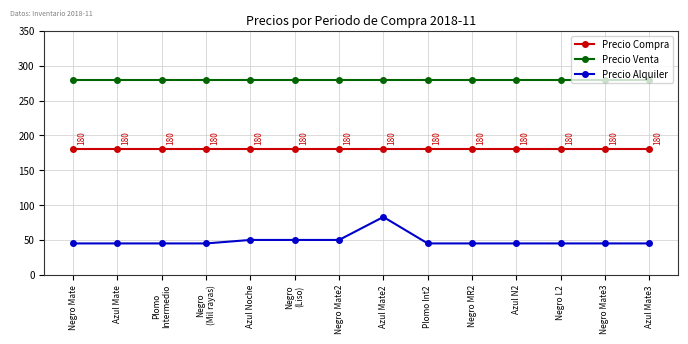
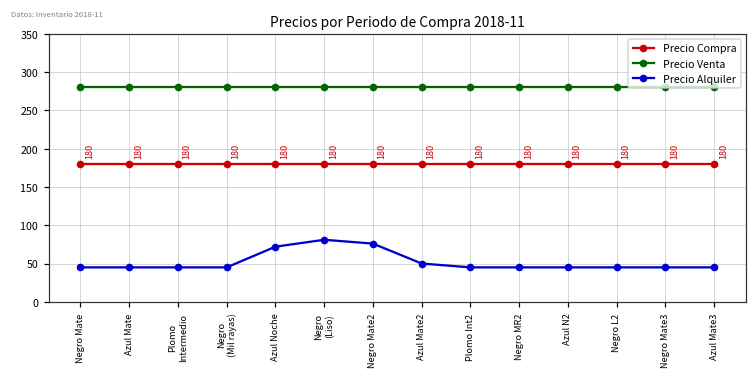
Precio Alquiler, Azul Noche: 50 -> 70
Precio Alquiler, Negro (Liso): 50 -> 80
Precio Alquiler, Negro Mate2: 50 -> 80
Precio Alquiler, Azul Mate2: 80 -> 50
